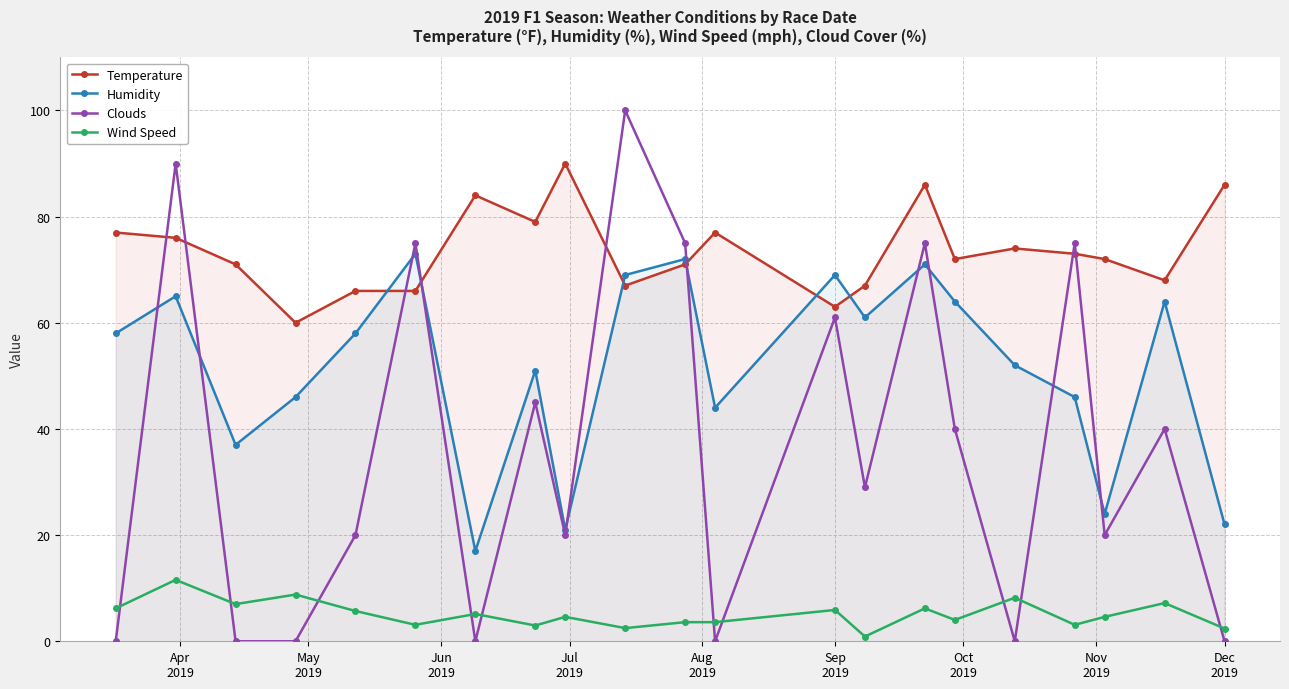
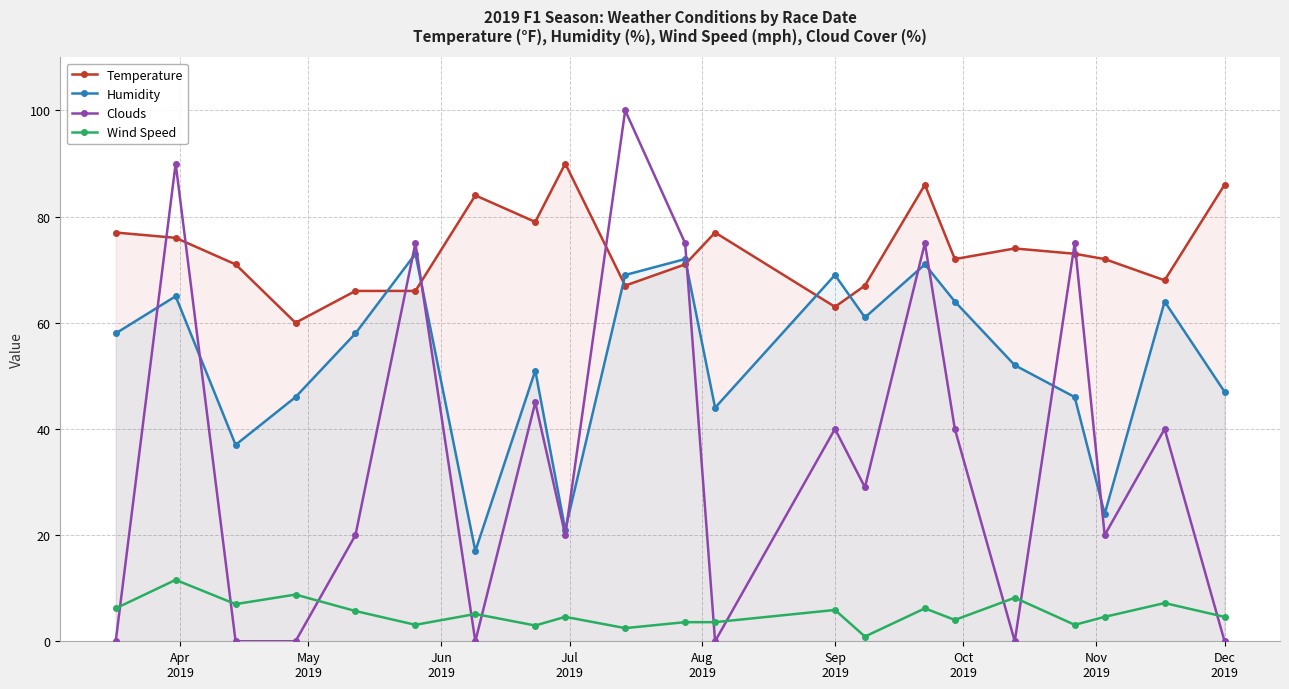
Clouds, Sep 2019: 61 -> 40
Humidity, Dec 2019: 22 -> 47
Wind Speed, Dec 2019: 2 -> 5
